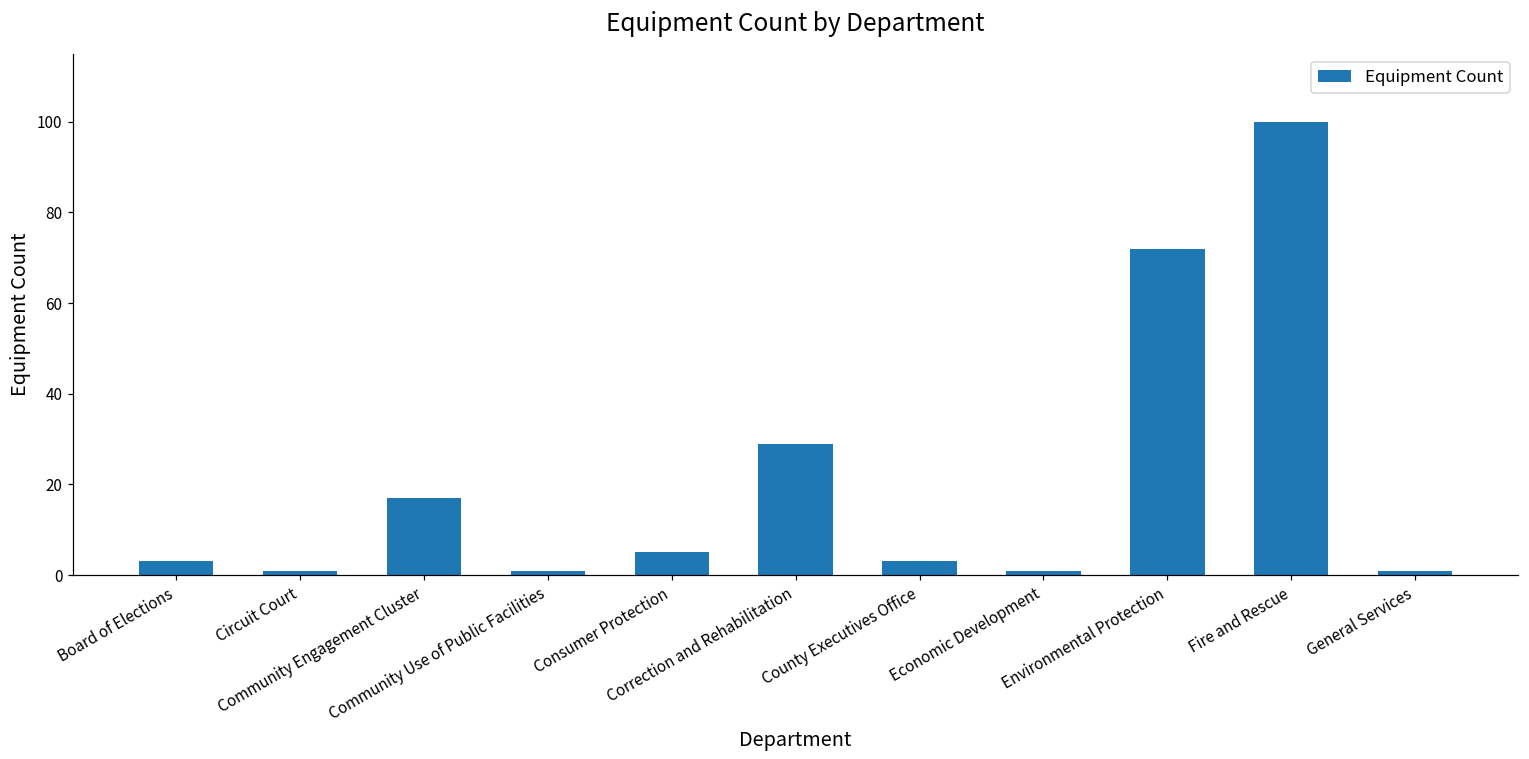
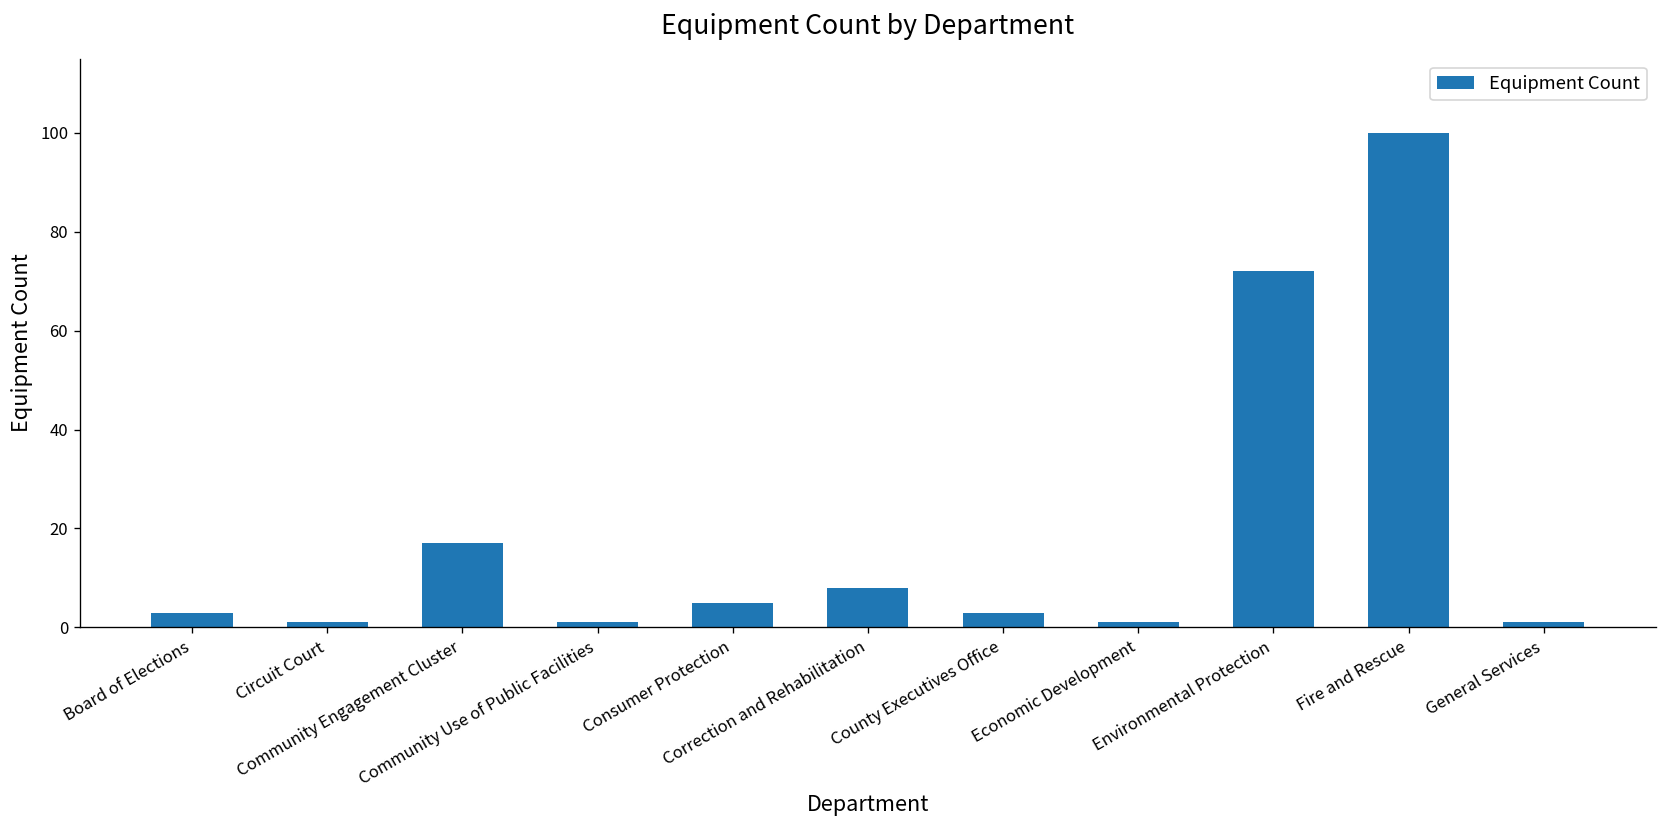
Correction and Rehabilitation: 29 -> 8
